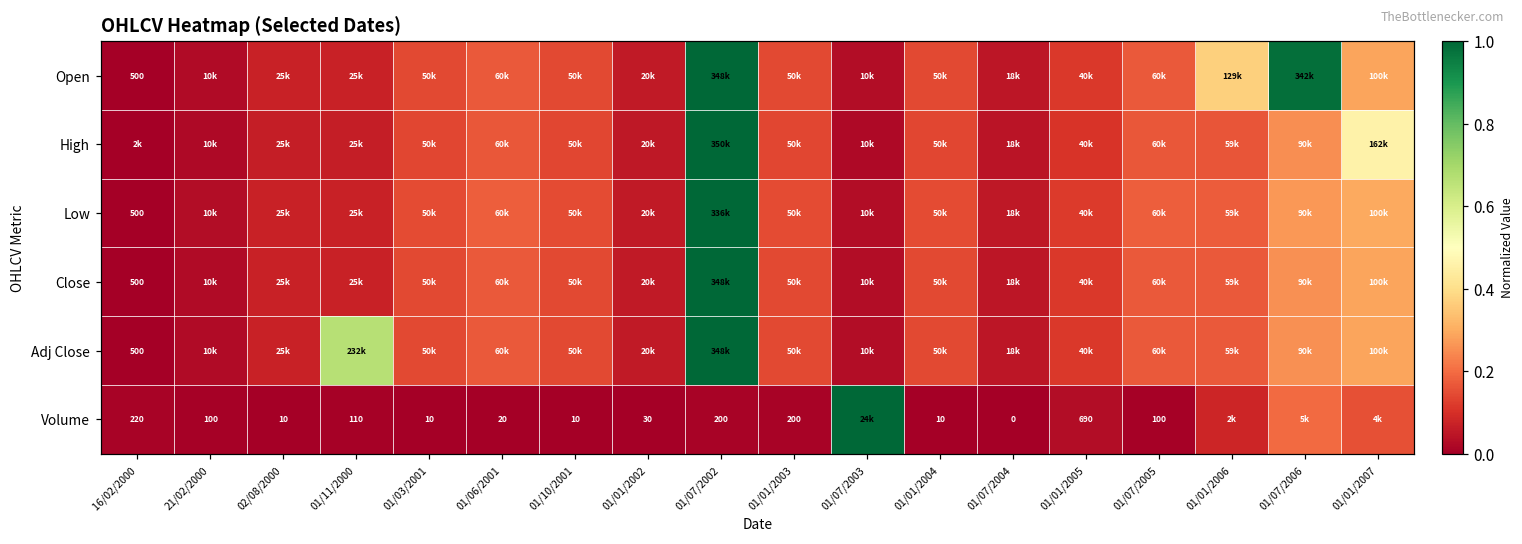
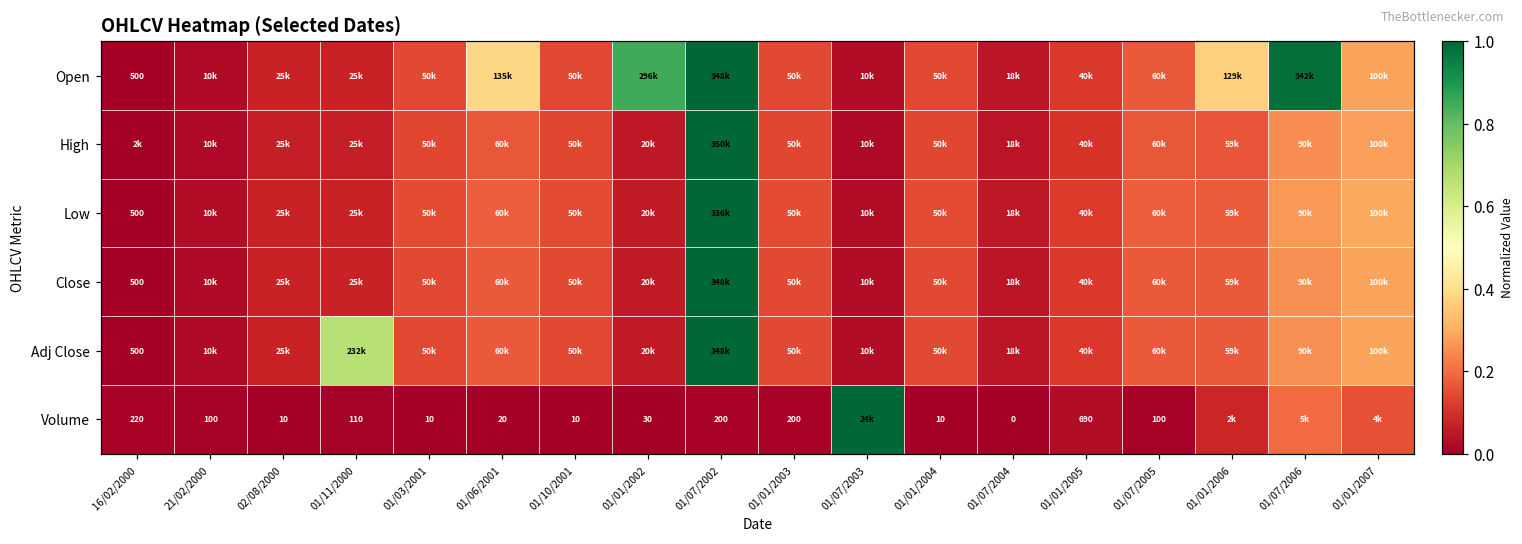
Open, 01/06/2001: 60k -> 135k
Open, 01/01/2002: 20k -> 296k
High, 01/01/2007: 162k -> 100k
